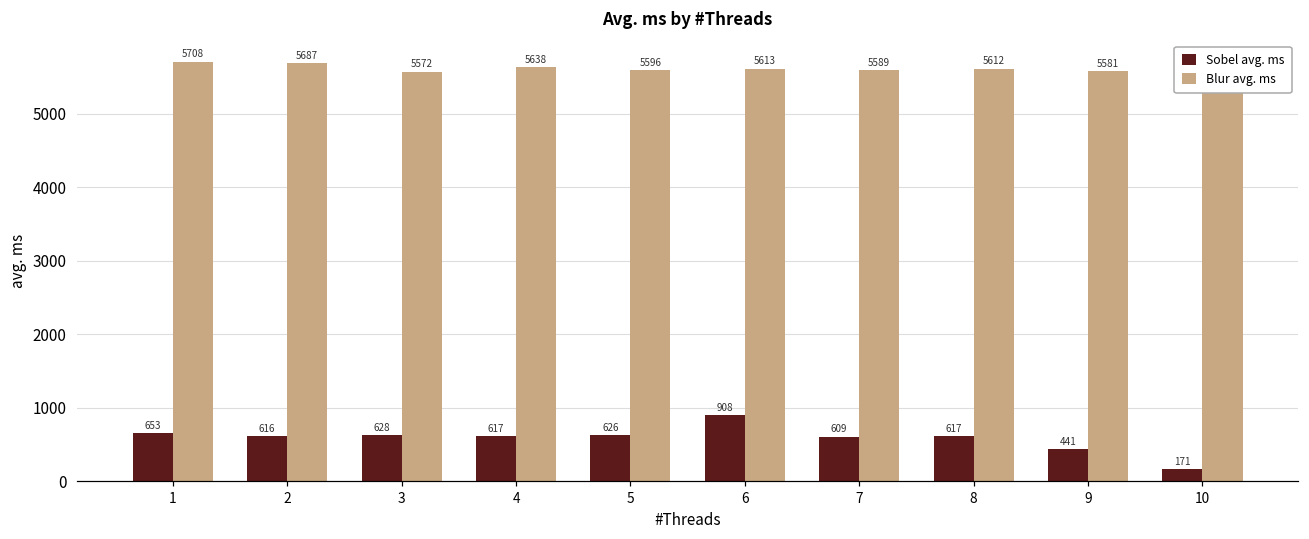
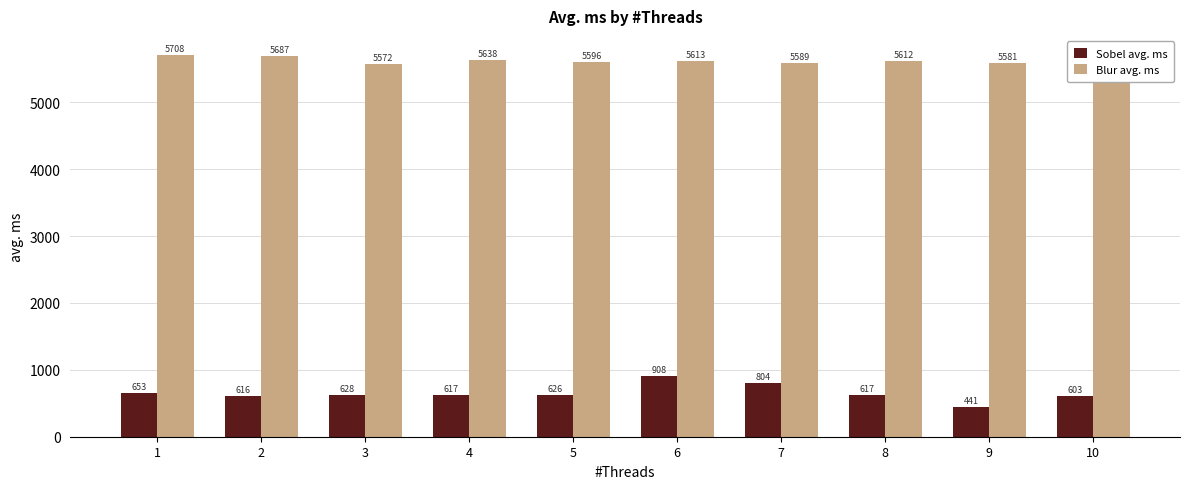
Sobel avg. ms, 7: 609 -> 804
Sobel avg. ms, 10: 171 -> 603
